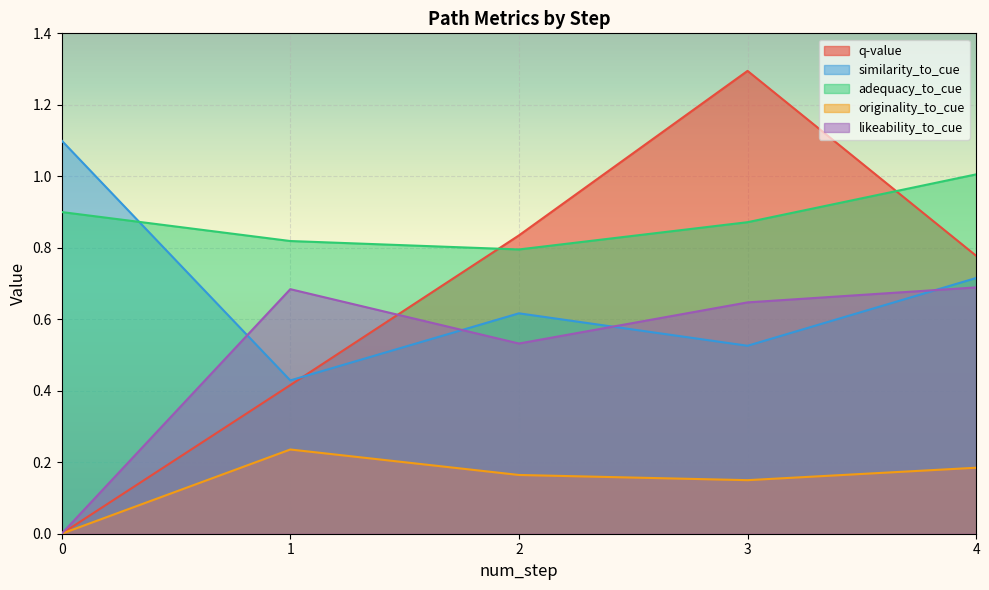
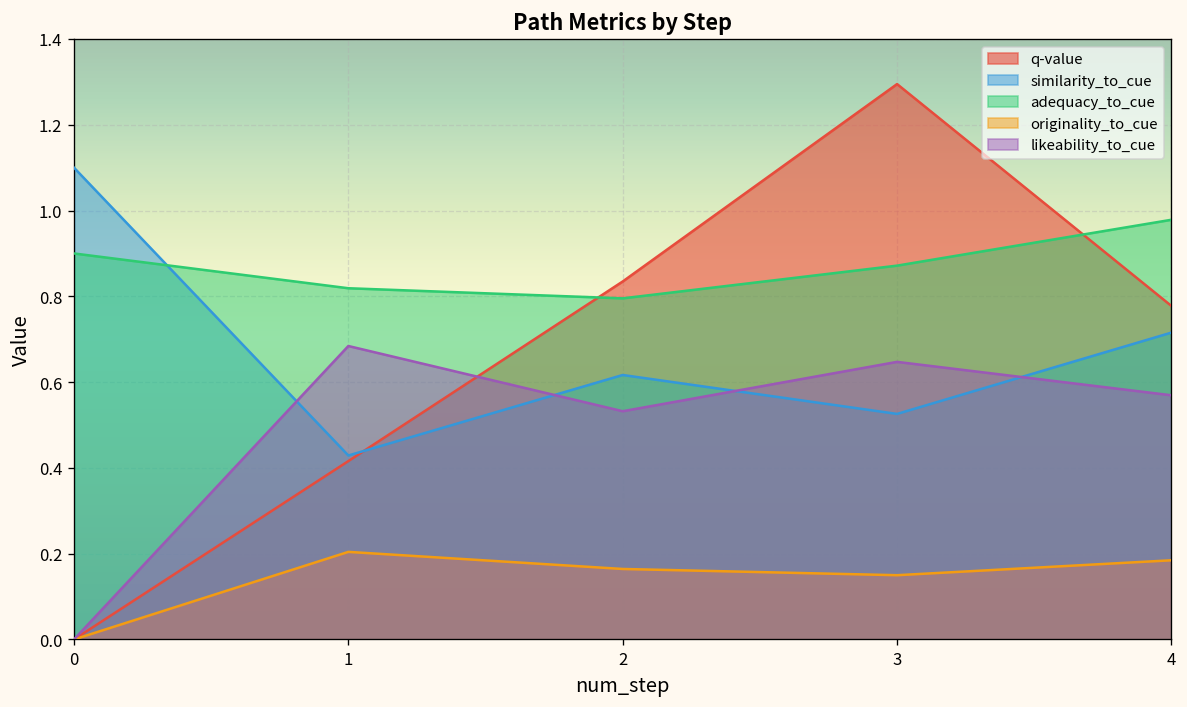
originality_to_cue, 1: 0.24 -> 0.20
adequacy_to_cue, 4: 1.01 -> 0.98
likeability_to_cue, 4: 0.69 -> 0.57
